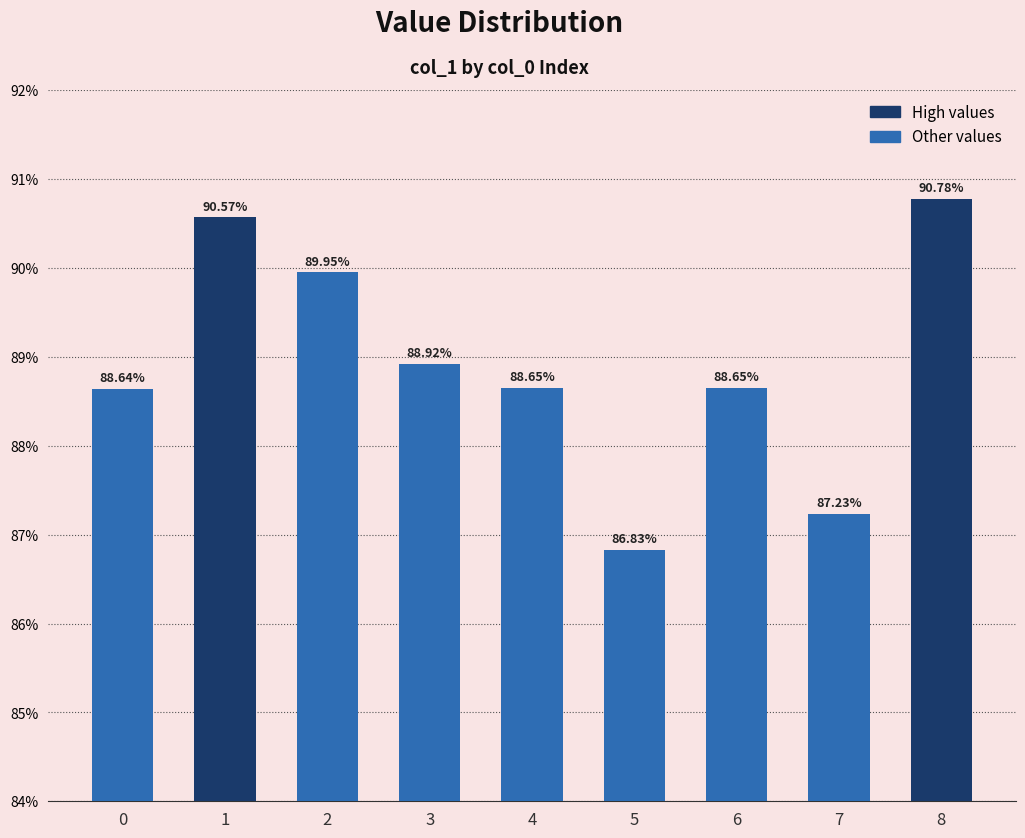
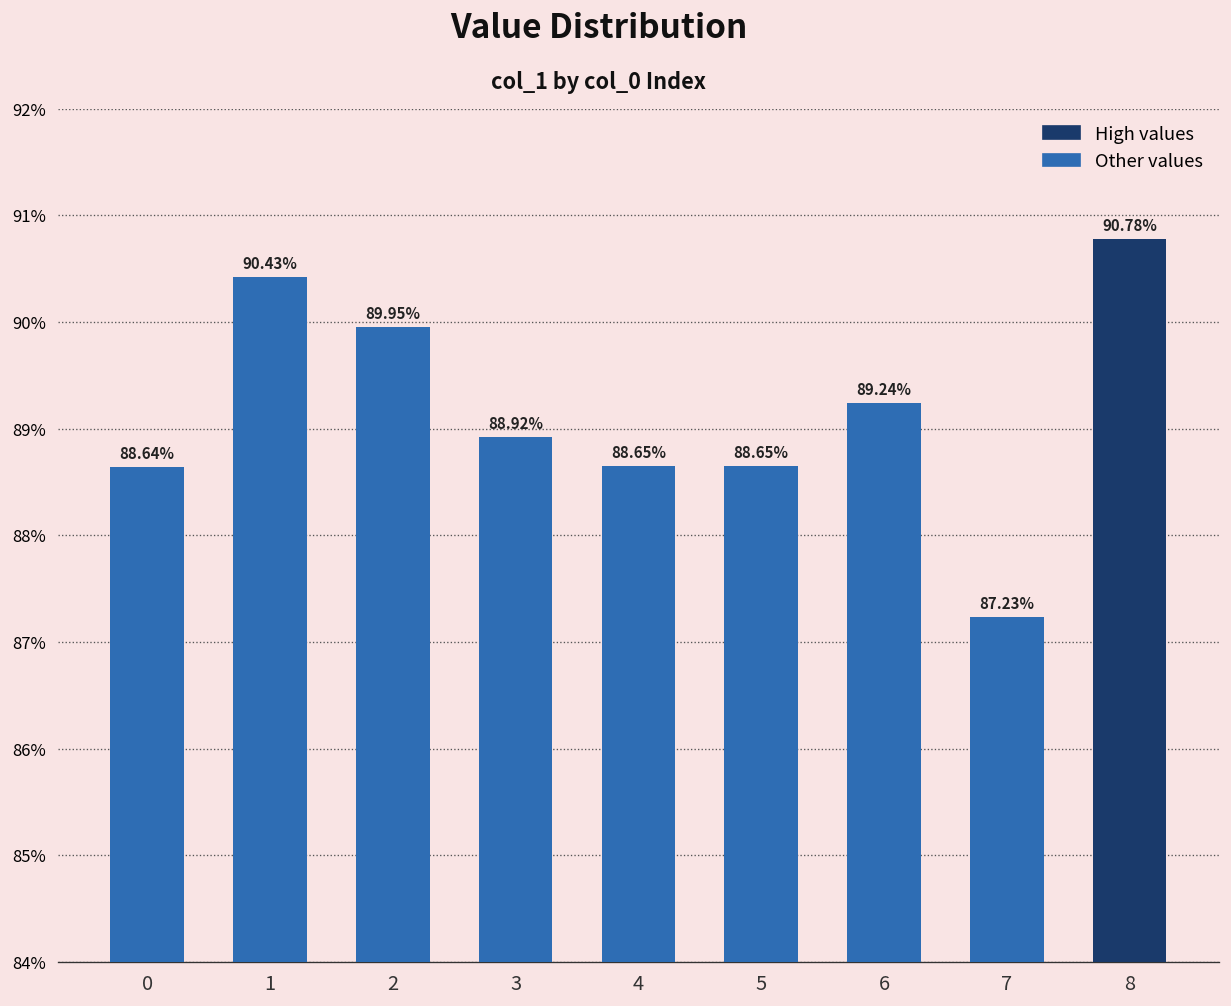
1: 90.57% -> 90.43%
5: 86.83% -> 88.65%
6: 88.65% -> 89.24%
